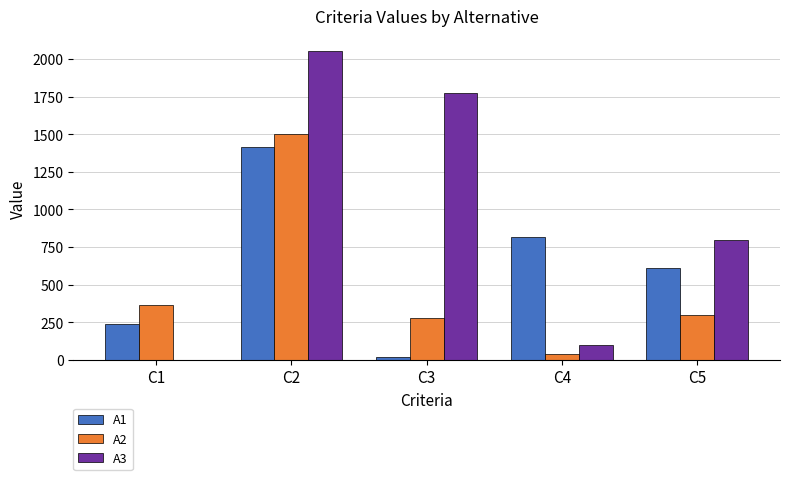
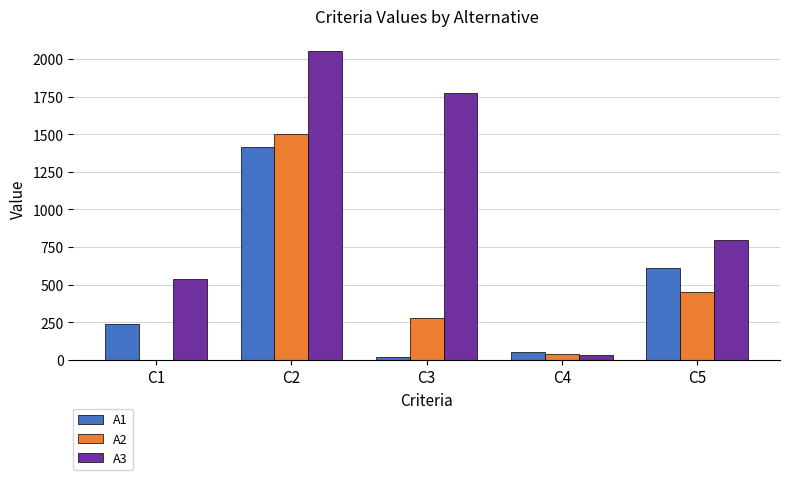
A2, C1: 370 -> 0
A3, C1: 0 -> 540
A1, C4: 820 -> 50
A3, C4: 100 -> 40
A2, C5: 300 -> 450
